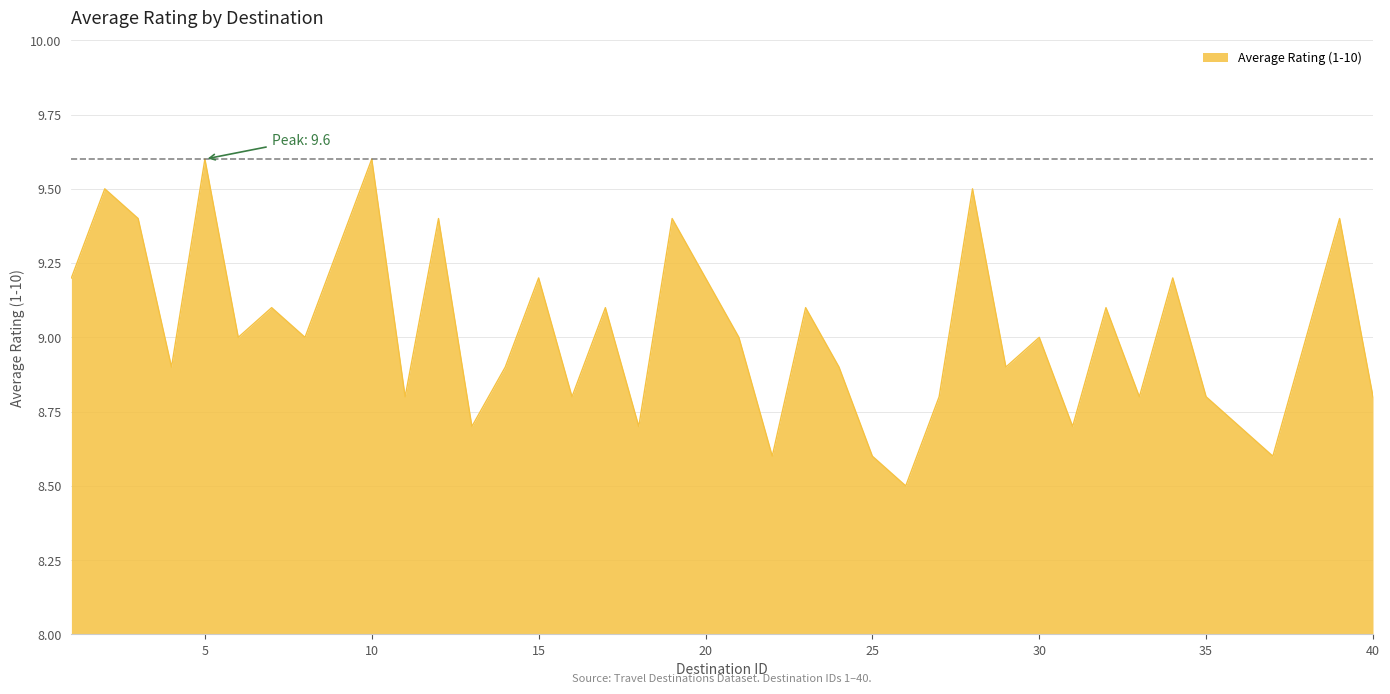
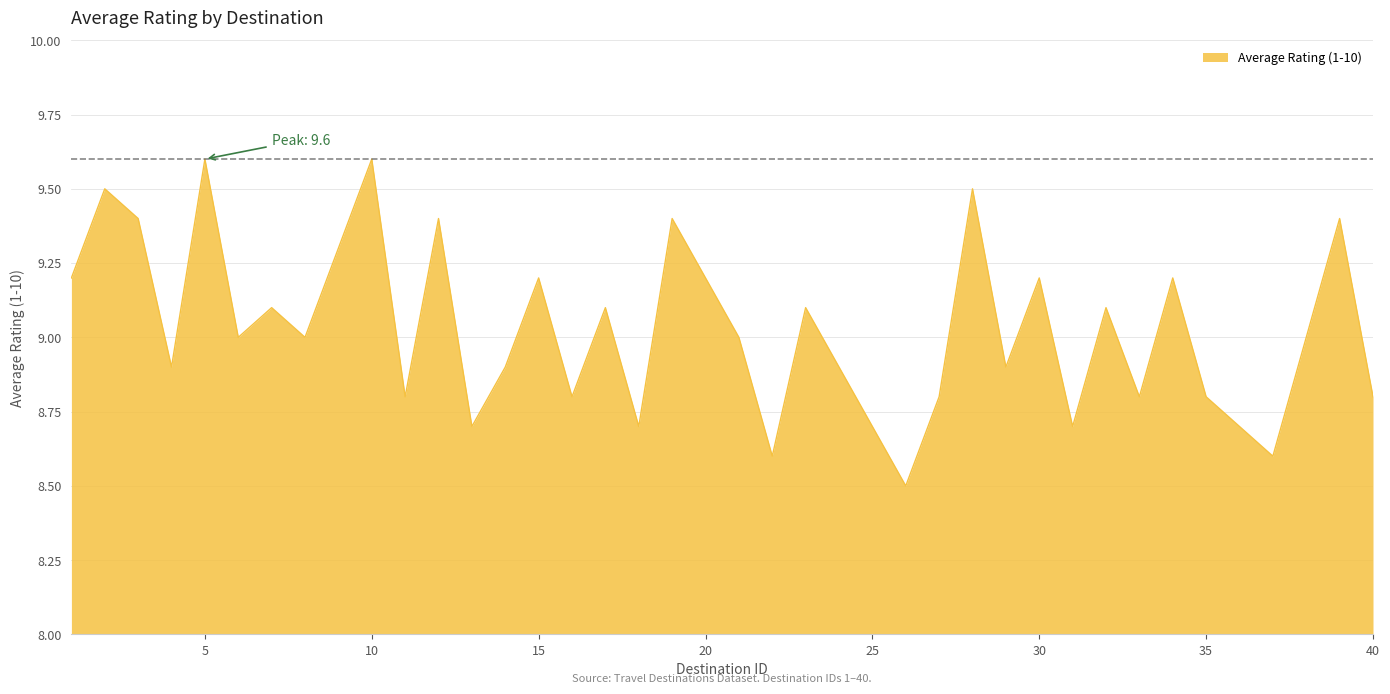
25: 8.6 -> 8.7
30: 9.0 -> 9.2
